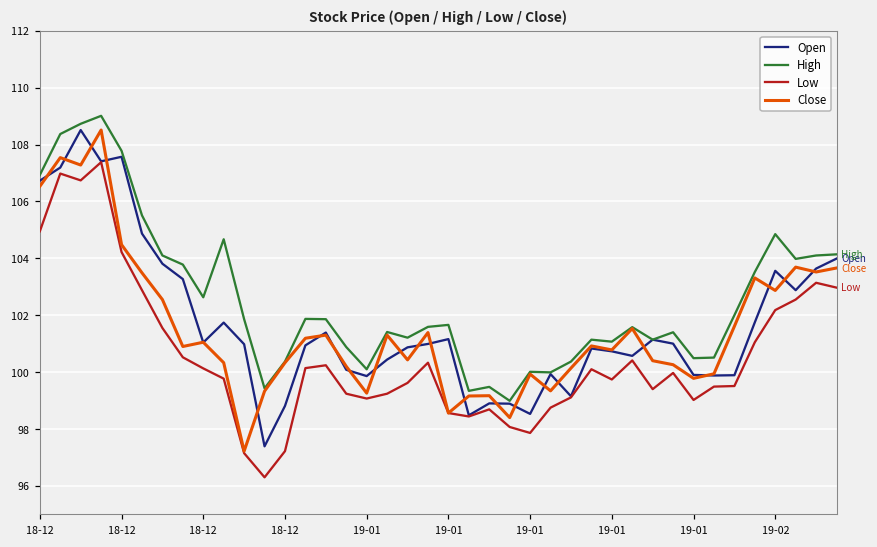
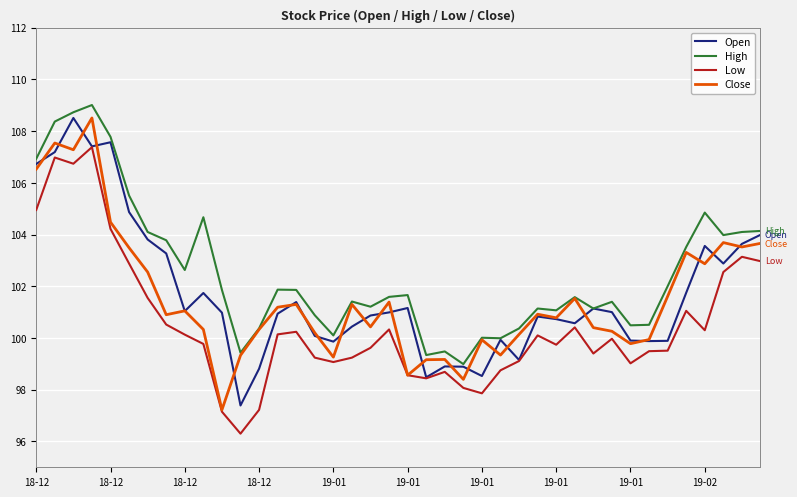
Low, 19-02: 102.2 -> 100.3
